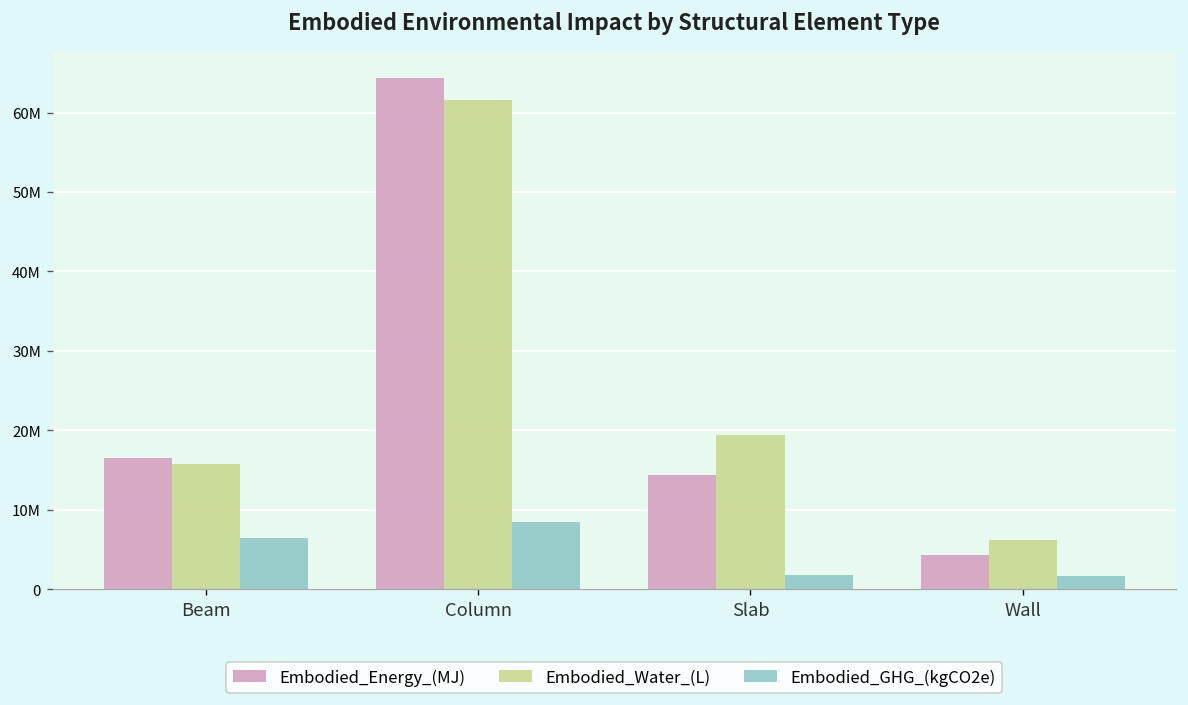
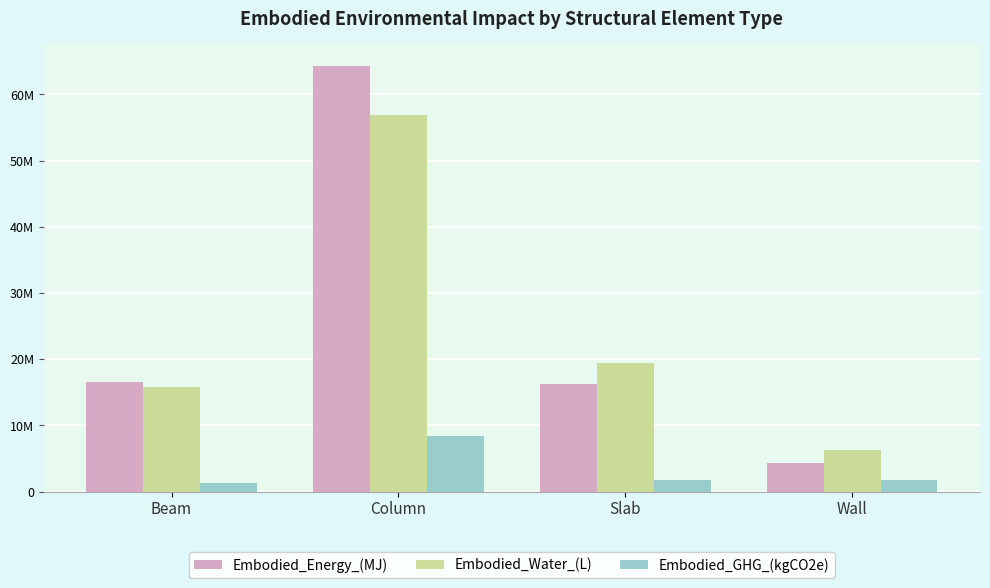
Embodied_GHG_(kgCO2e), Beam: 6000000 -> 1000000
Embodied_Water_(L), Column: 62000000 -> 57000000
Embodied_Energy_(MJ), Slab: 14000000 -> 16000000
